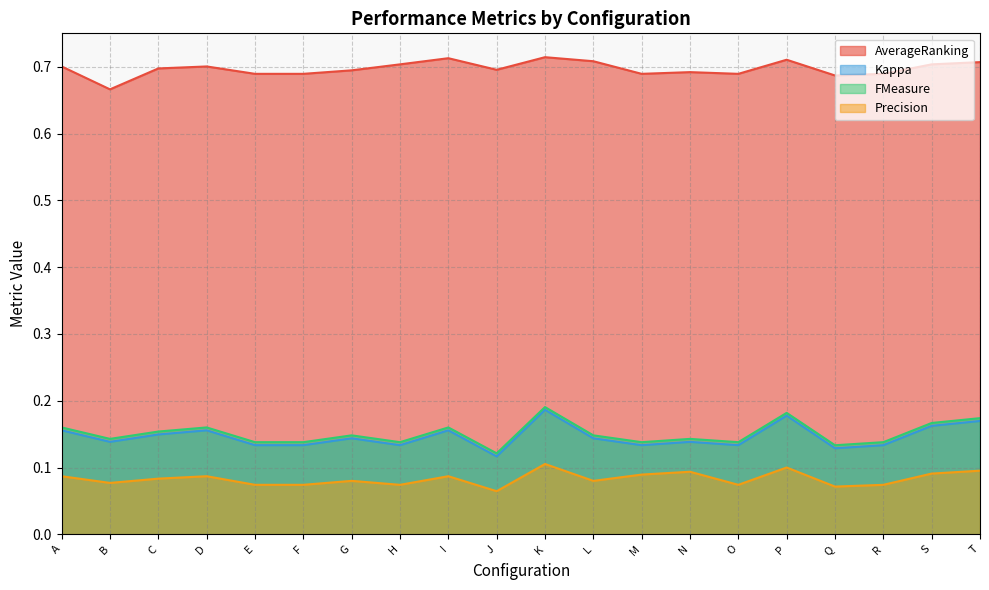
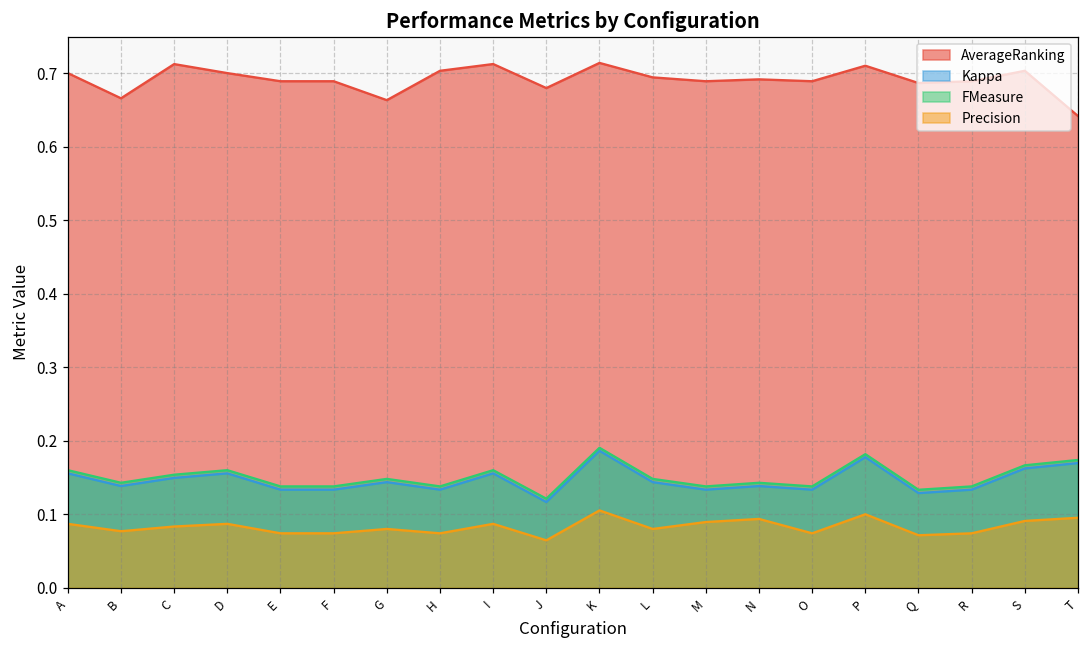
AverageRanking, C: 0.70 -> 0.71
AverageRanking, G: 0.69 -> 0.66
AverageRanking, J: 0.70 -> 0.68
AverageRanking, L: 0.71 -> 0.69
AverageRanking, T: 0.71 -> 0.64
